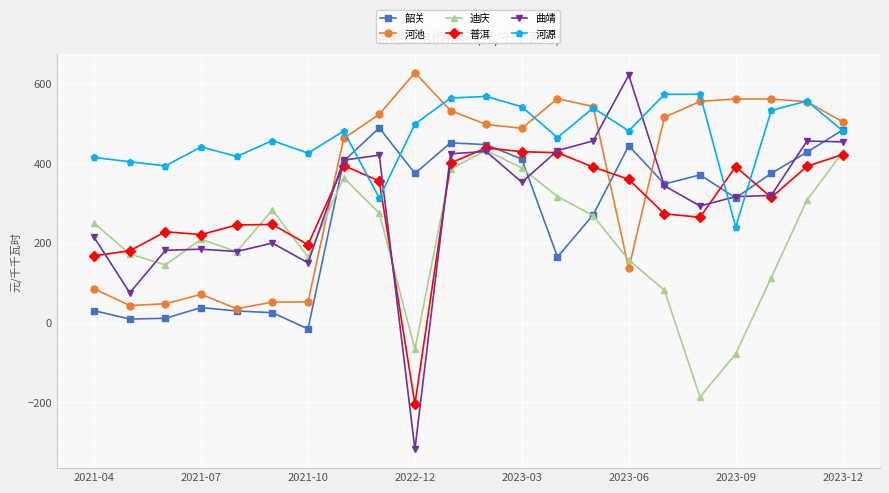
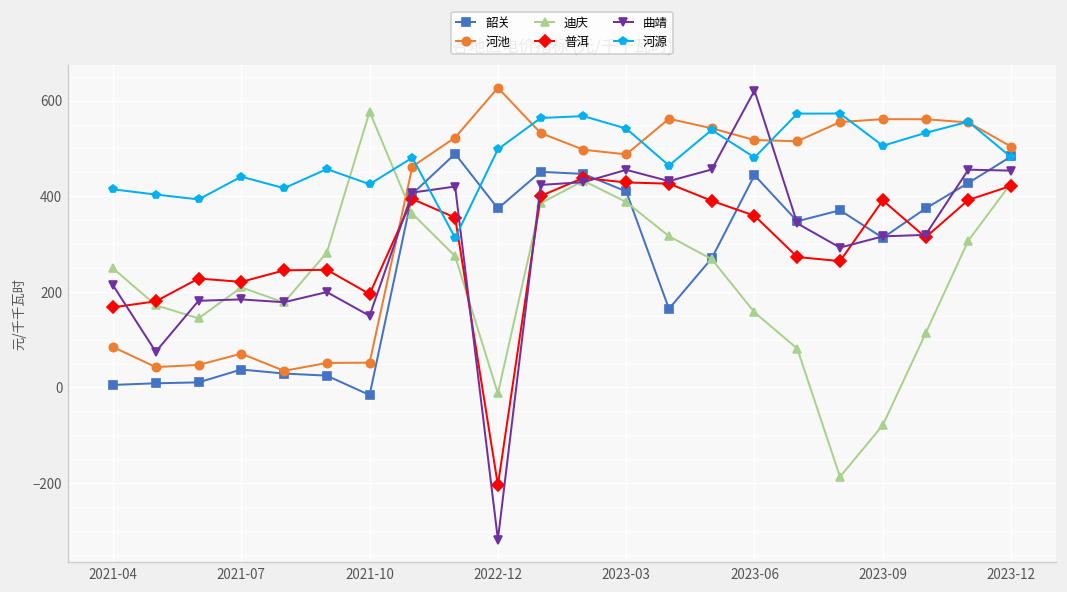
韶关, 2021-04: 30 -> 10
迪庆, 2021-10: 160 -> 580
迪庆, 2022-12: -70 -> -10
曲靖, 2023-03: 350 -> 460
河池, 2023-06: 140 -> 520
河源, 2023-09: 240 -> 510
